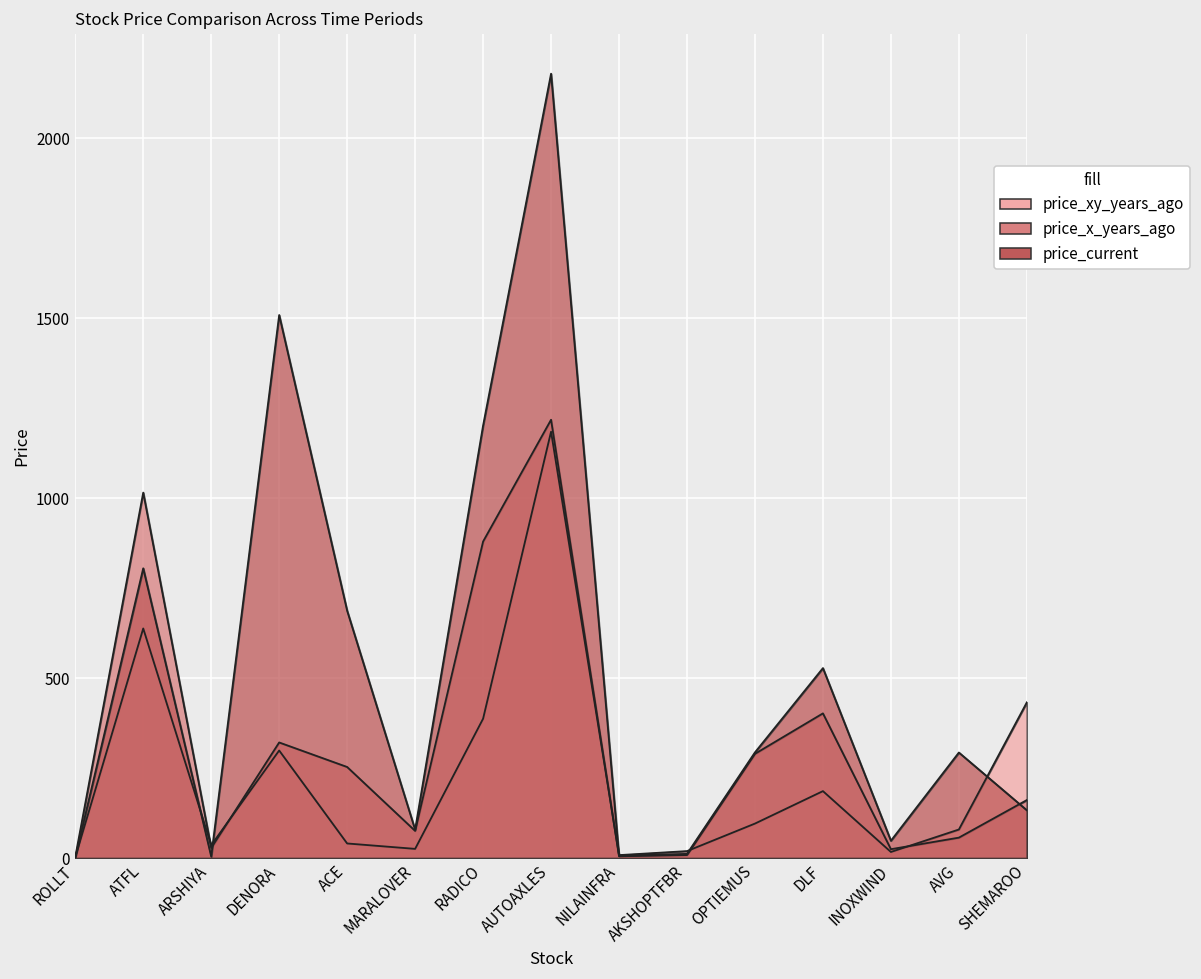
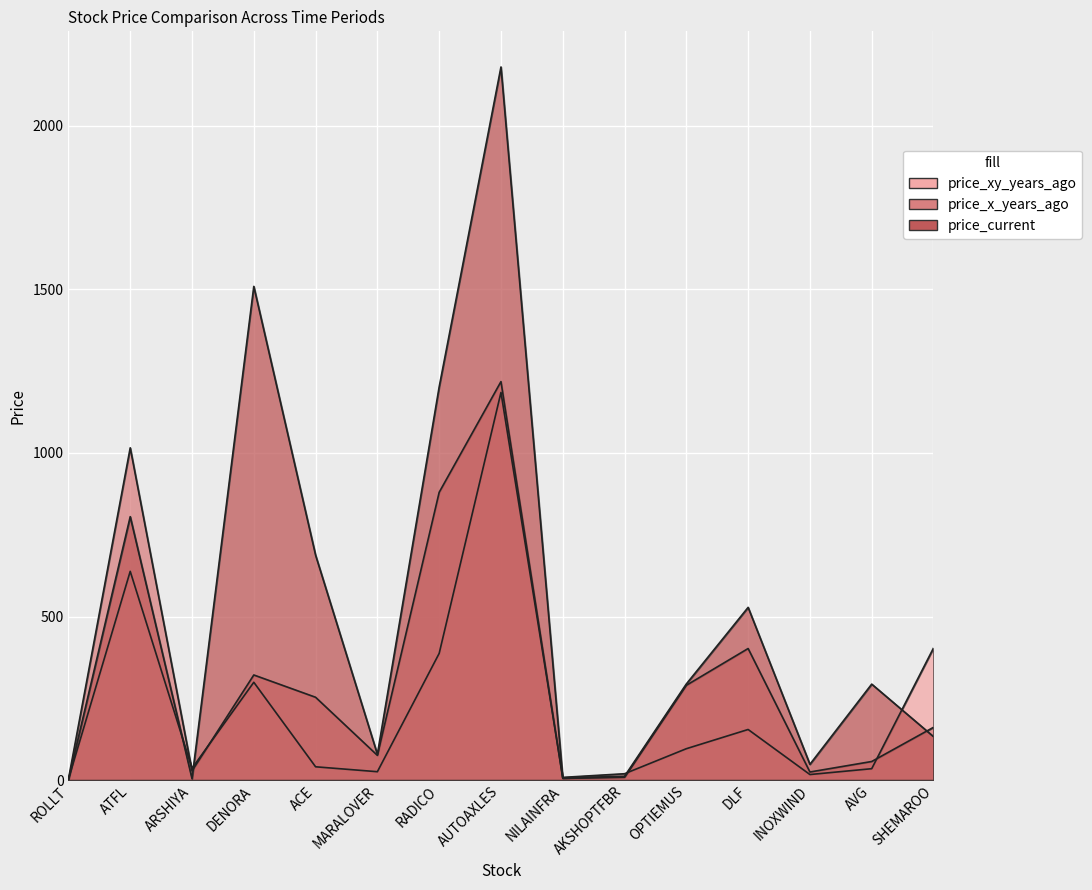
price_xy_years_ago, DLF: 190 -> 150
price_xy_years_ago, AVG: 80 -> 30
price_xy_years_ago, SHEMAROO: 430 -> 400
